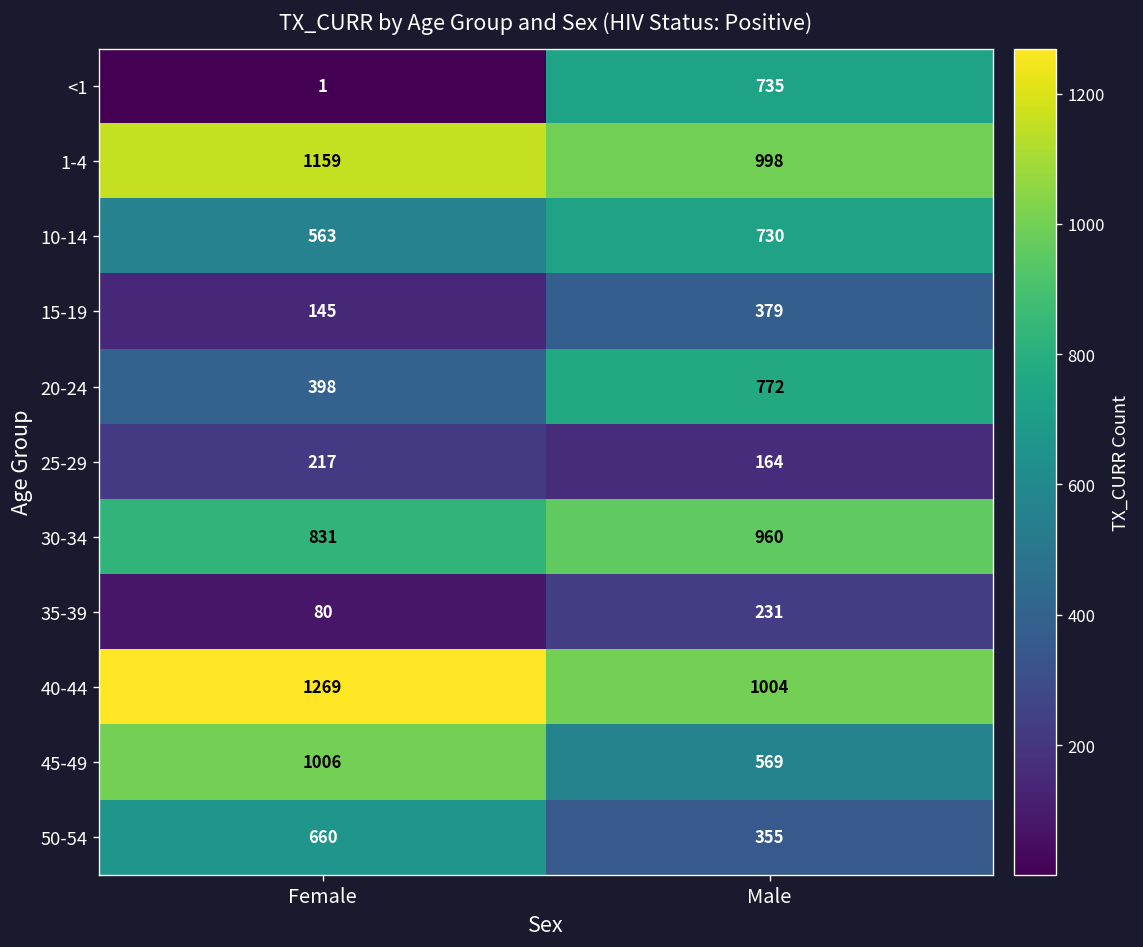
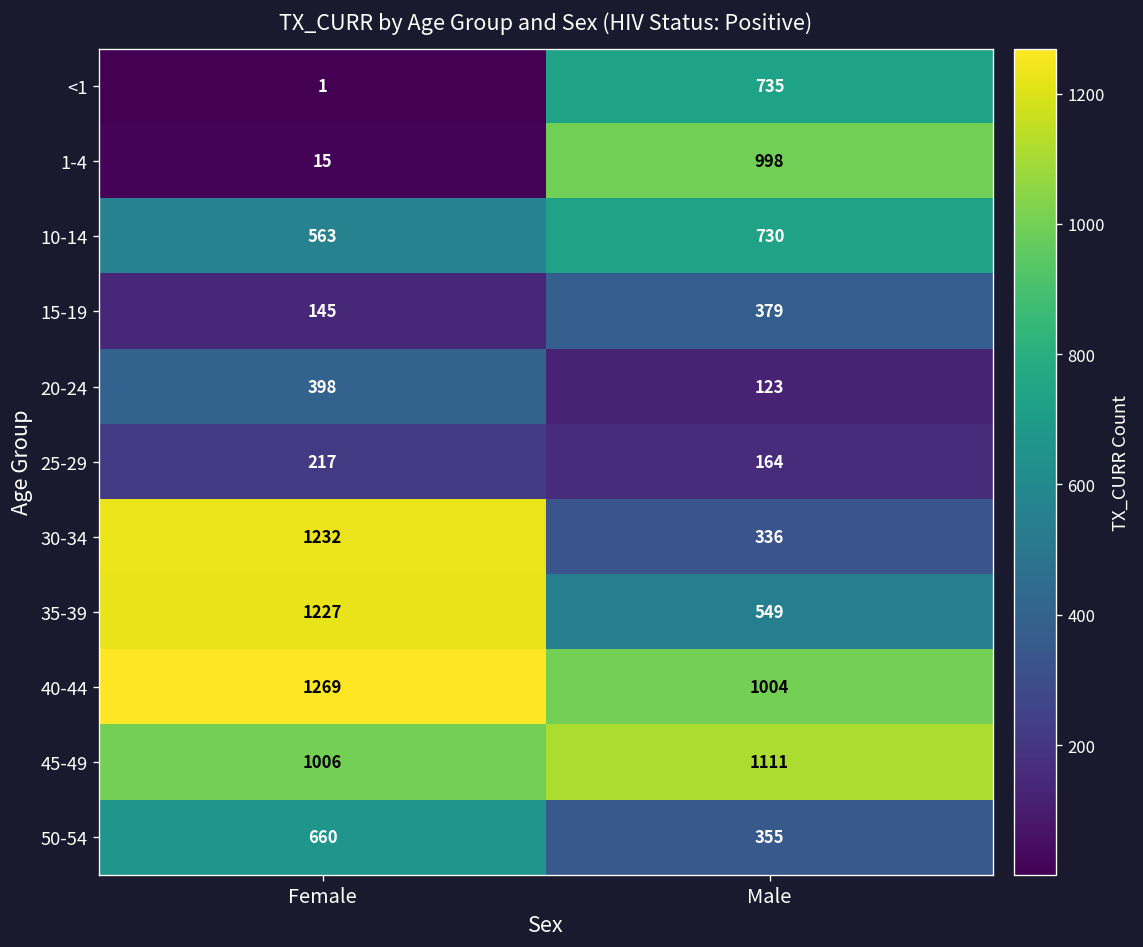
1-4, Female: 1159 -> 15
20-24, Male: 772 -> 123
30-34, Female: 831 -> 1232
30-34, Male: 960 -> 336
35-39, Female: 80 -> 1227
35-39, Male: 231 -> 549
45-49, Male: 569 -> 1111
